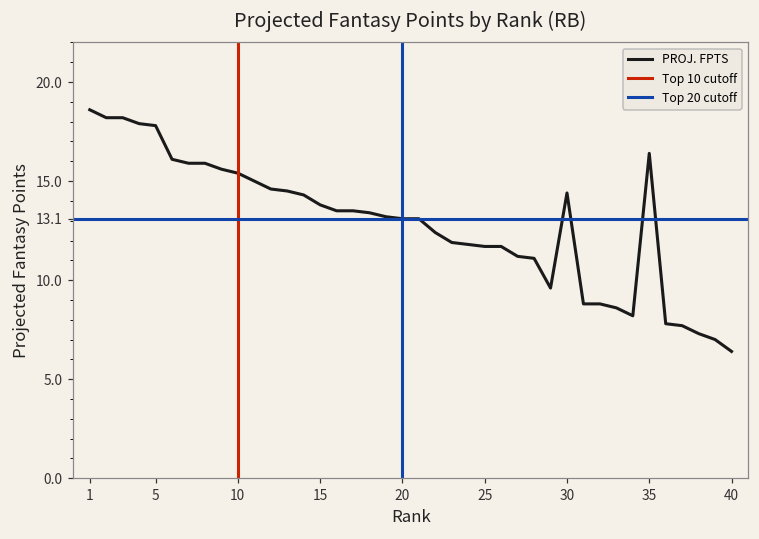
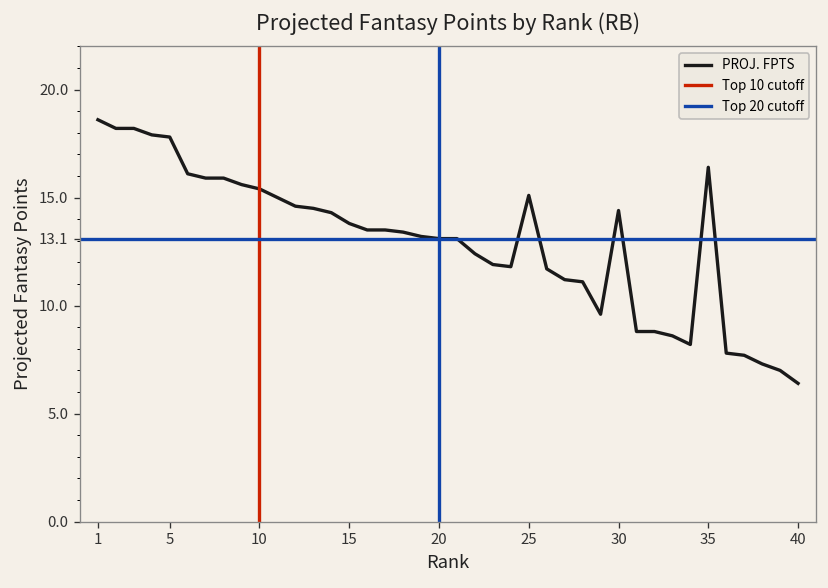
25: 11.7 -> 15.1
